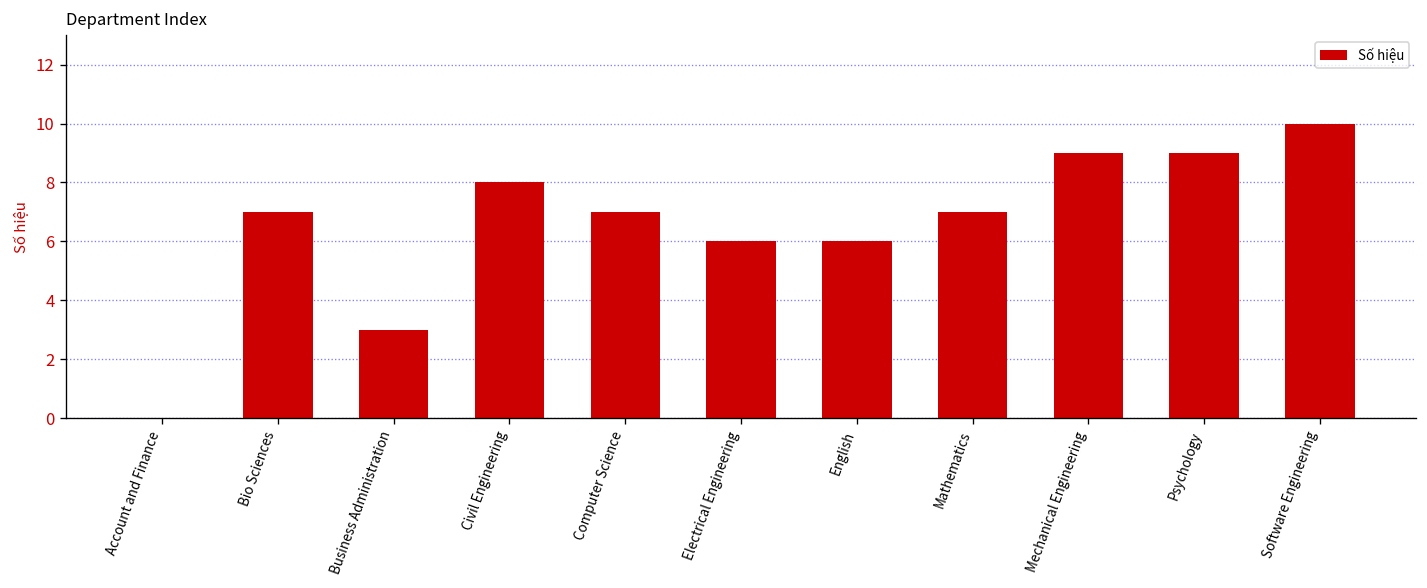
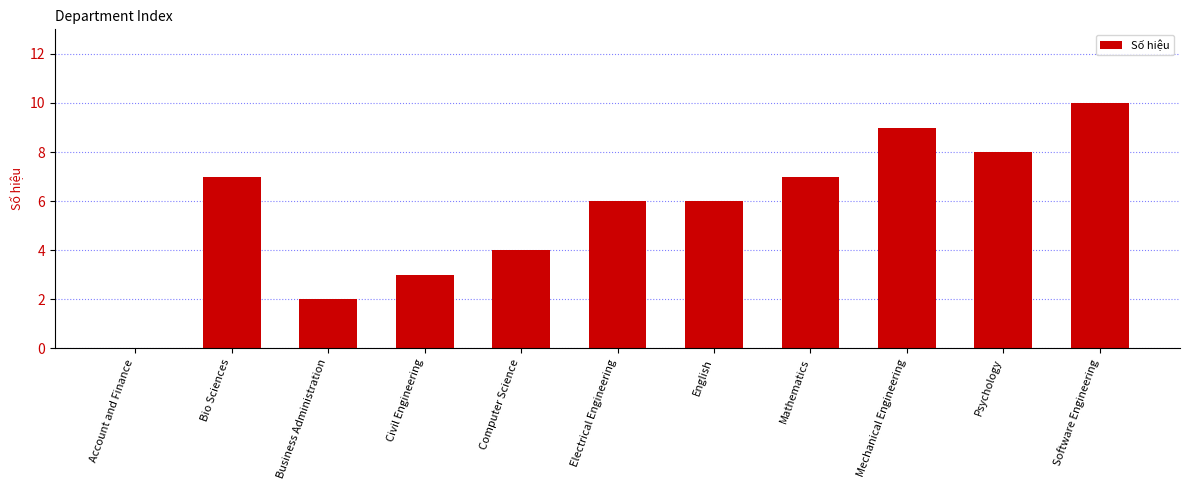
Business Administration: 3 -> 2
Civil Engineering: 8 -> 3
Computer Science: 7 -> 4
Psychology: 9 -> 8
